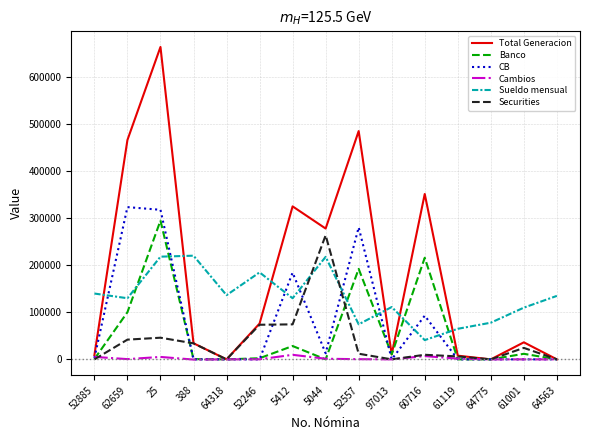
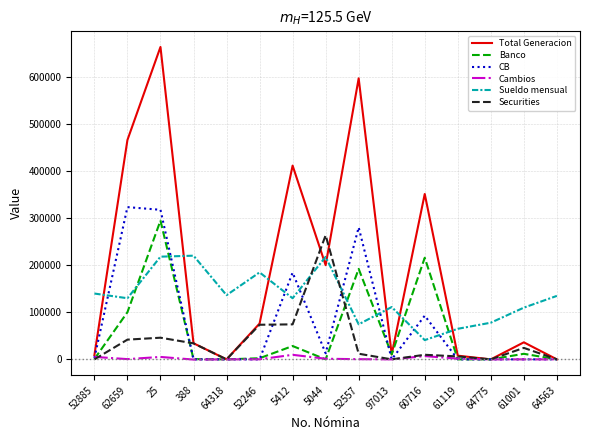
Total Generacion, 5412: 330000 -> 410000
Total Generacion, 5044: 280000 -> 200000
Total Generacion, 52557: 490000 -> 600000
